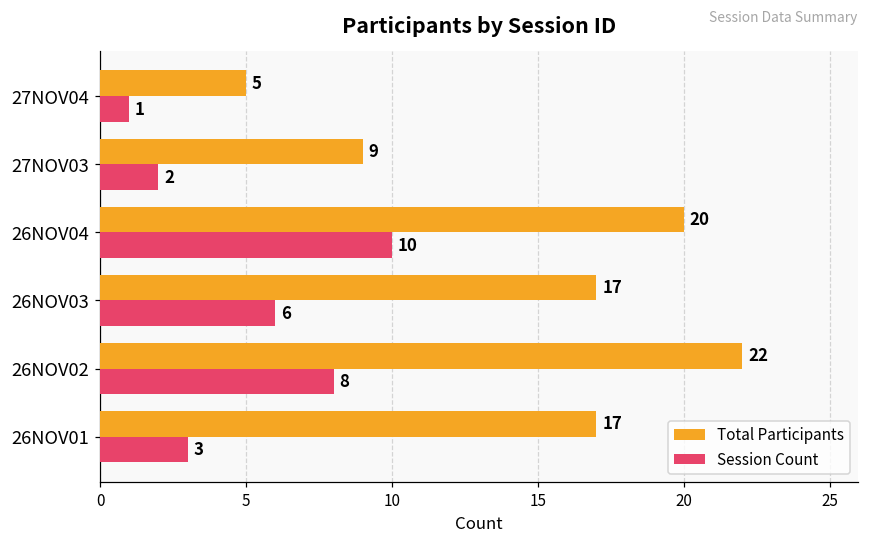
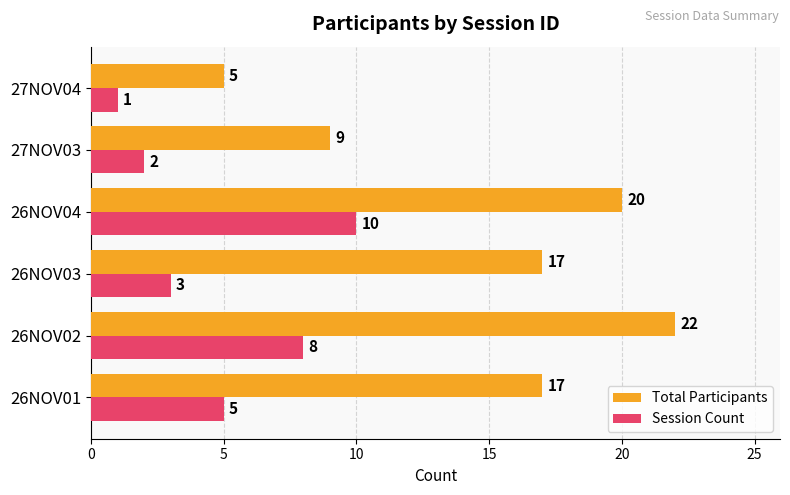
Session Count, 26NOV03: 6 -> 3
Session Count, 26NOV01: 3 -> 5
